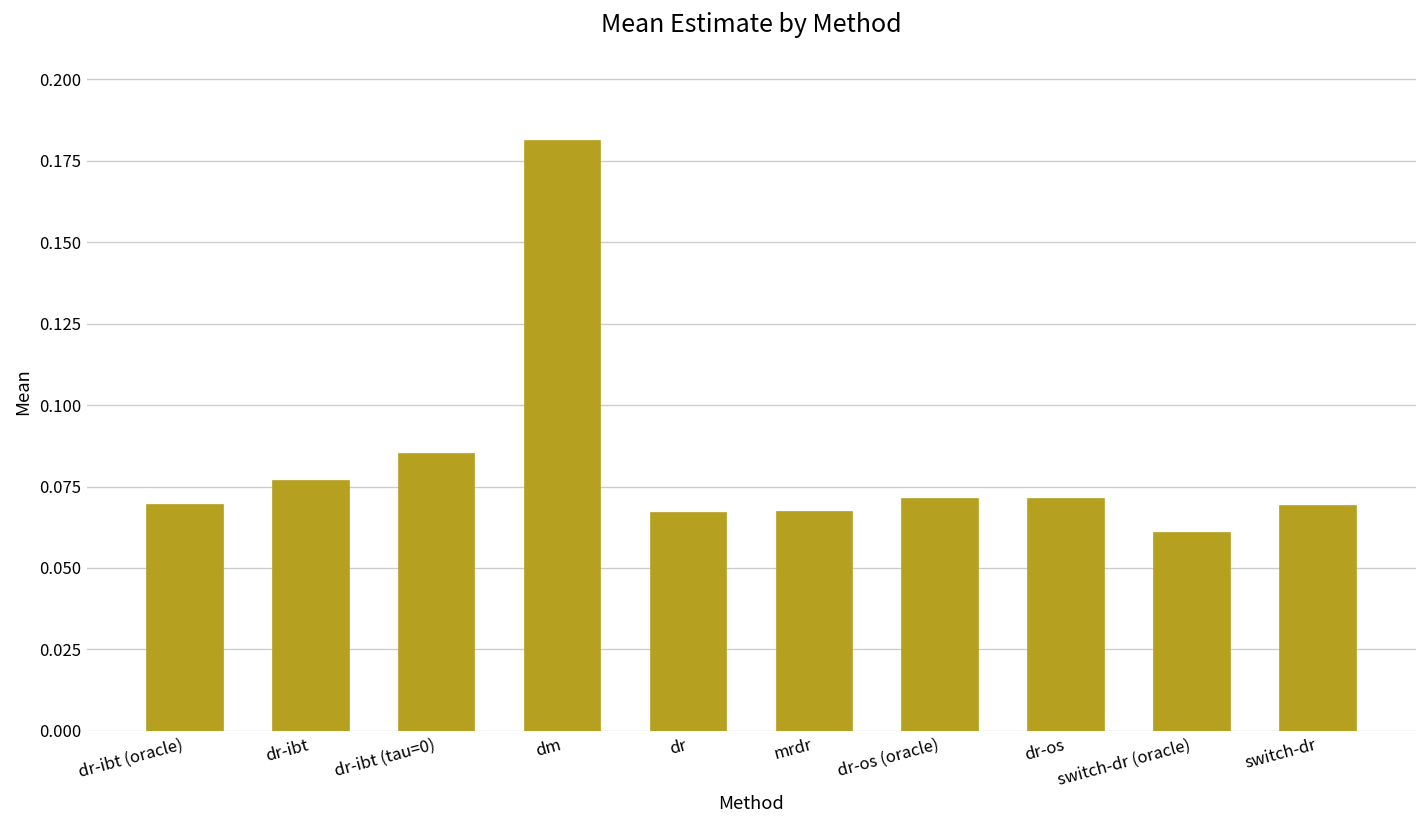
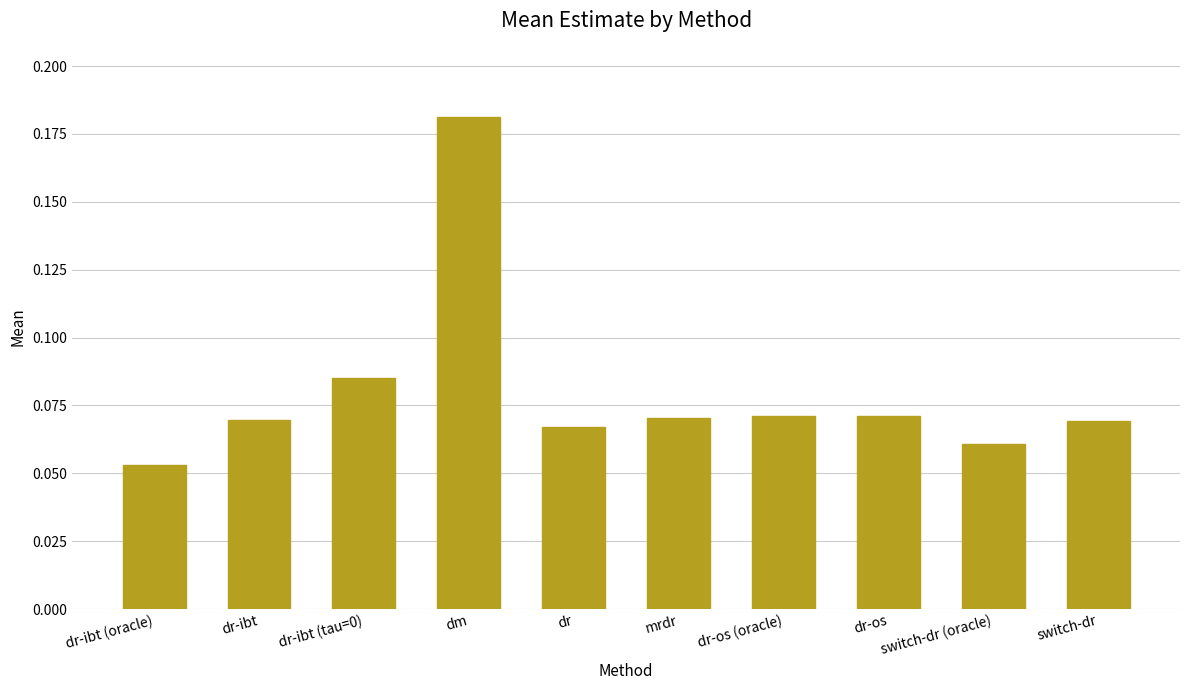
dr-ibt (oracle): 0.069 -> 0.053
dr-ibt: 0.077 -> 0.069
mrdr: 0.067 -> 0.070
